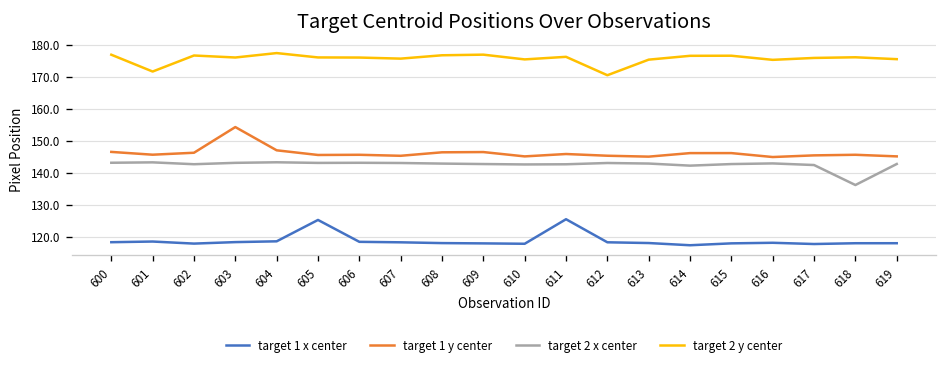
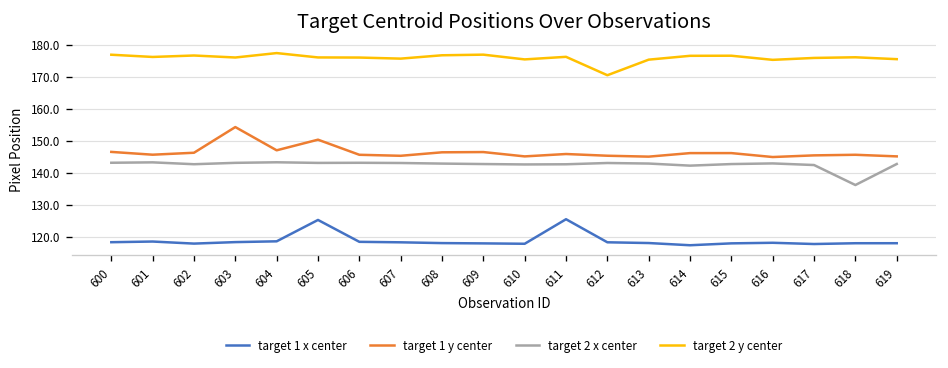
target 2 y center, 601: 172 -> 176
target 1 y center, 605: 146 -> 150
